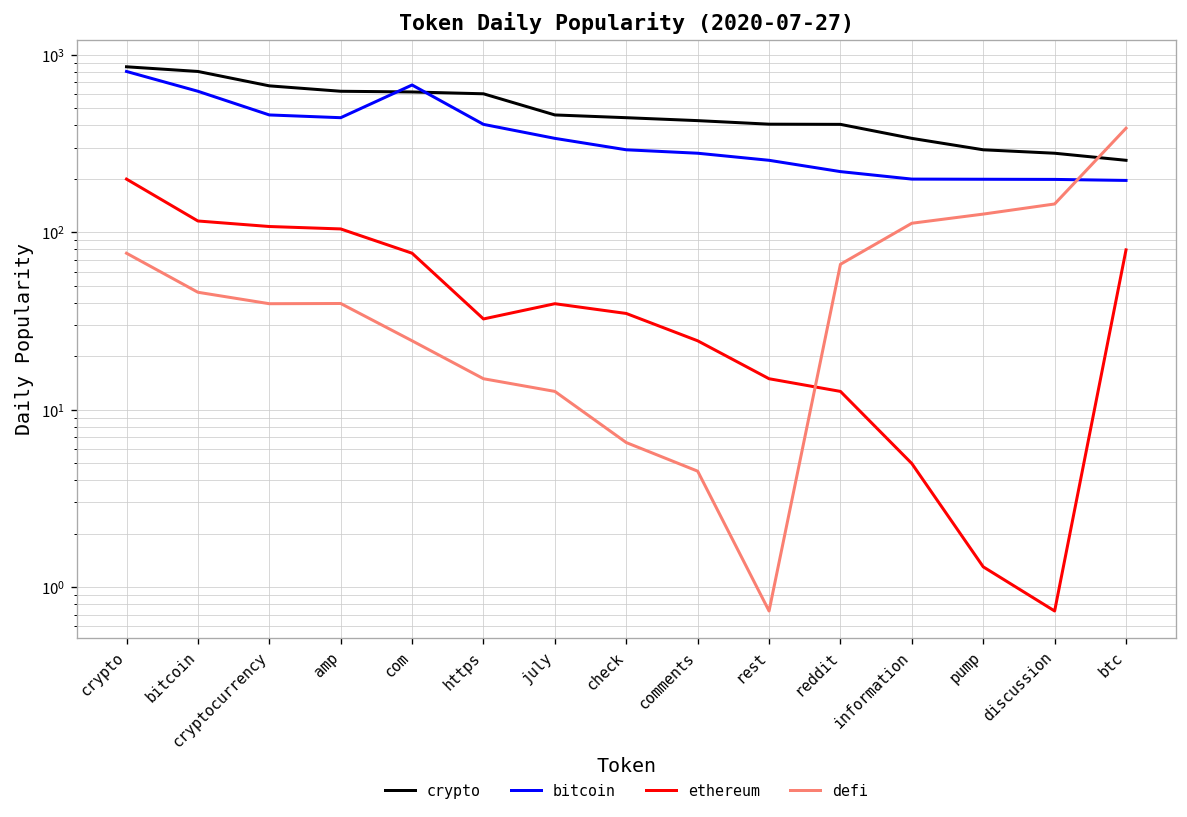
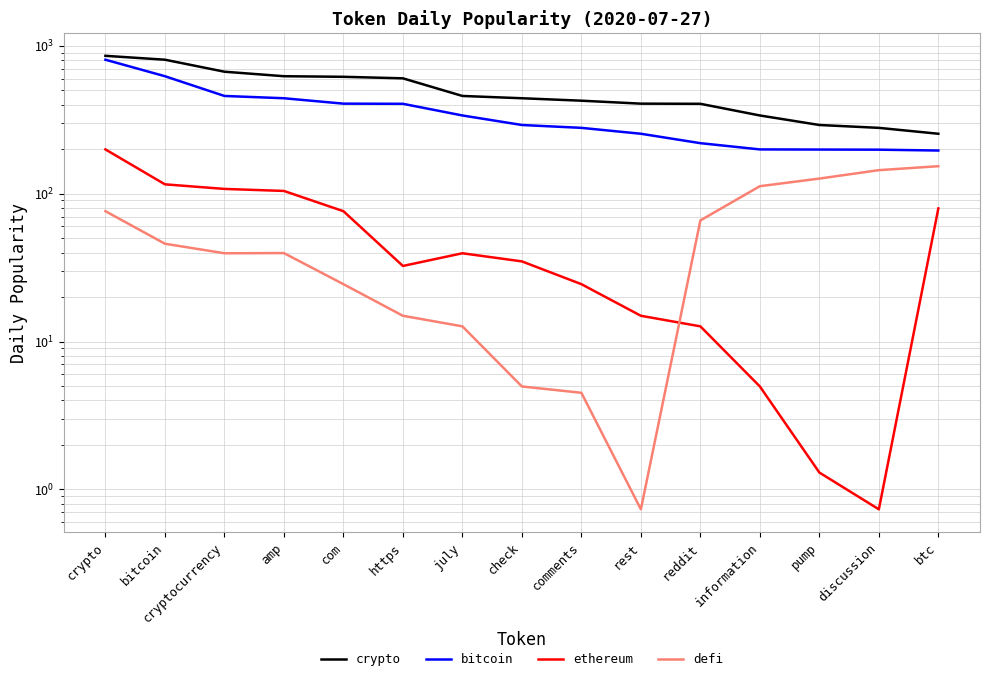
bitcoin, com: 700 -> 410
defi, check: 7 -> 5.0
defi, btc: 390 -> 150
